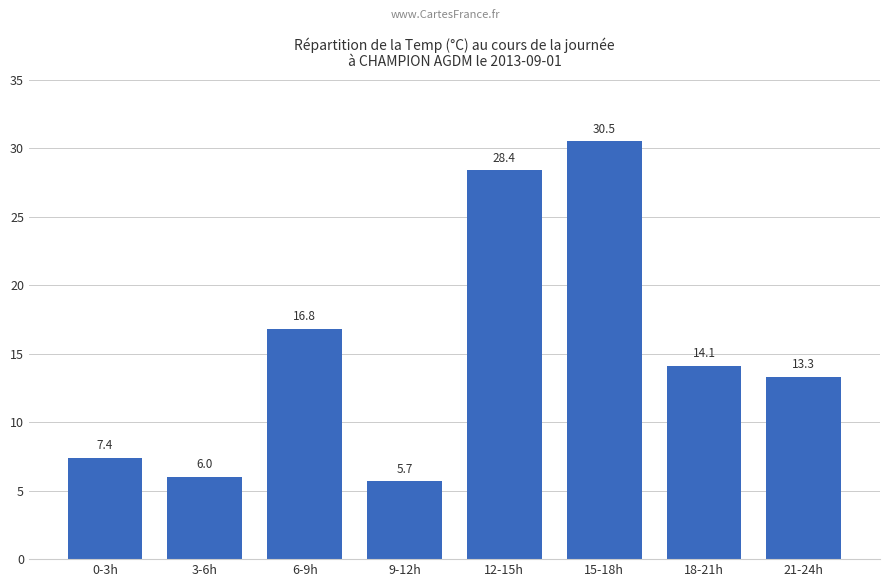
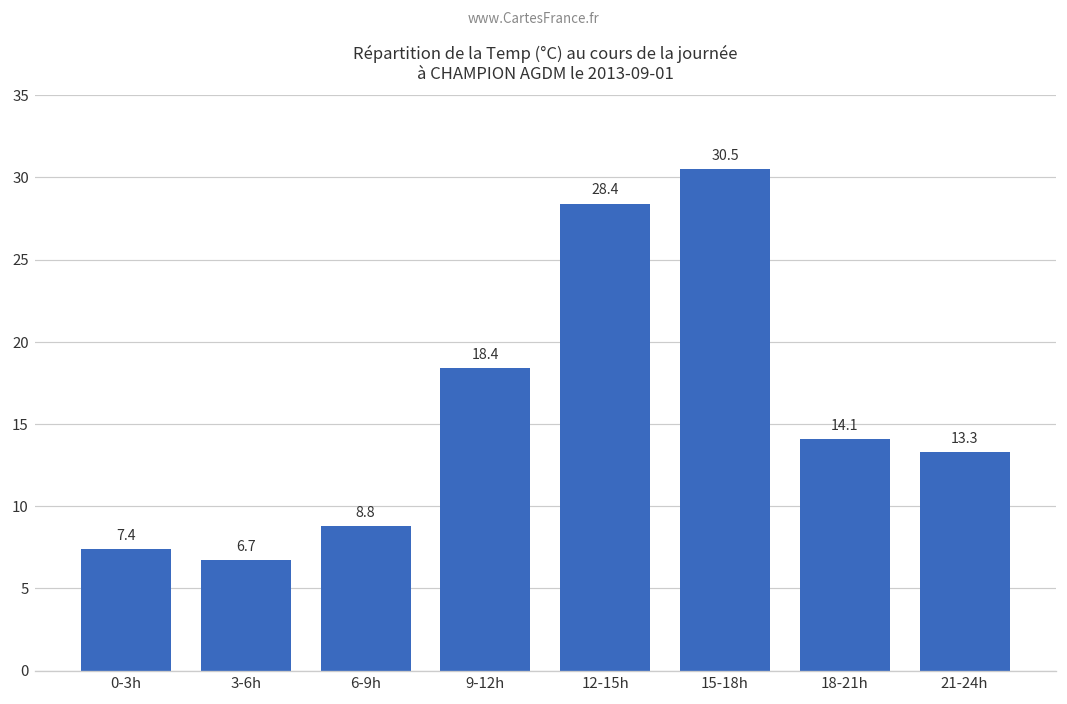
3-6h: 6.0 -> 6.7
6-9h: 16.8 -> 8.8
9-12h: 5.7 -> 18.4
